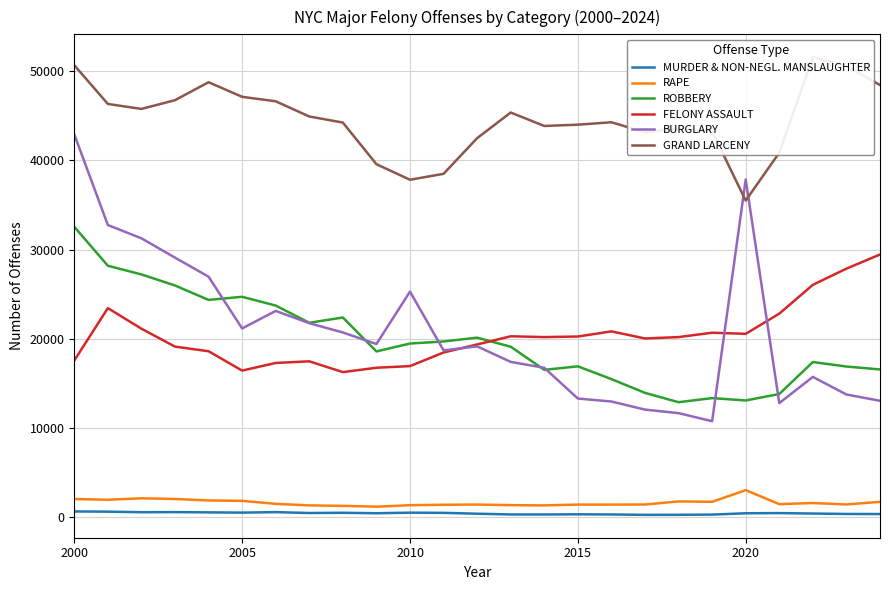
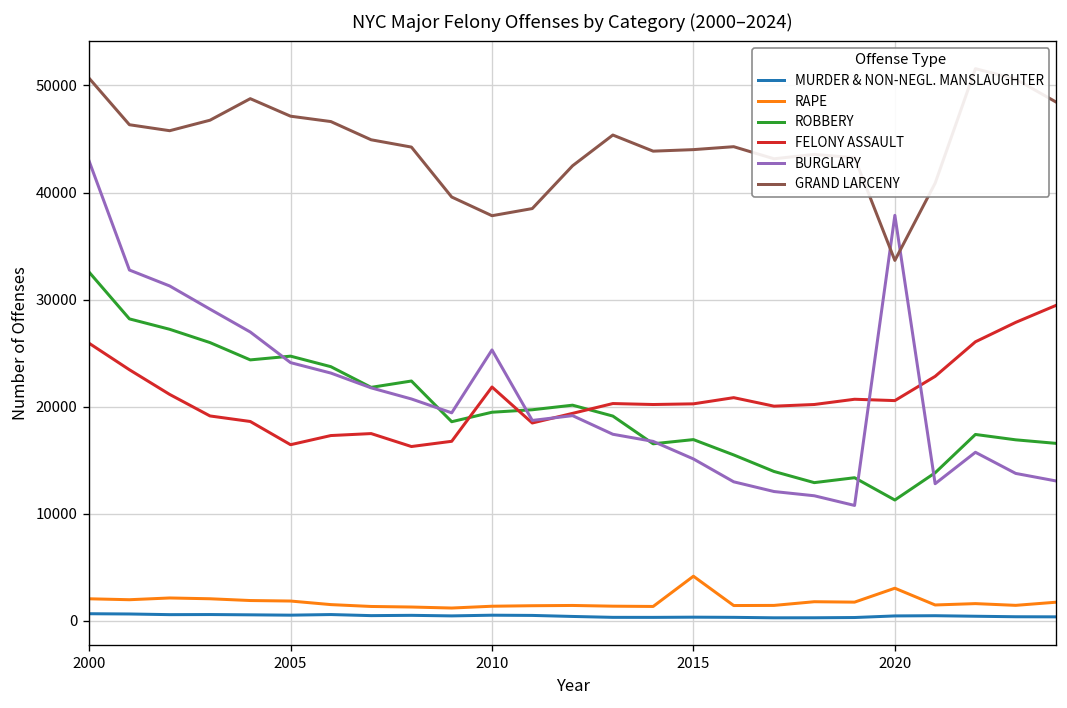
FELONY ASSAULT, 2000: 18000 -> 26000
BURGLARY, 2005: 21000 -> 24000
FELONY ASSAULT, 2010: 17000 -> 22000
RAPE, 2015: 1000 -> 4000
BURGLARY, 2015: 13000 -> 15000
ROBBERY, 2020: 13000 -> 11000
GRAND LARCENY, 2020: 36000 -> 34000
